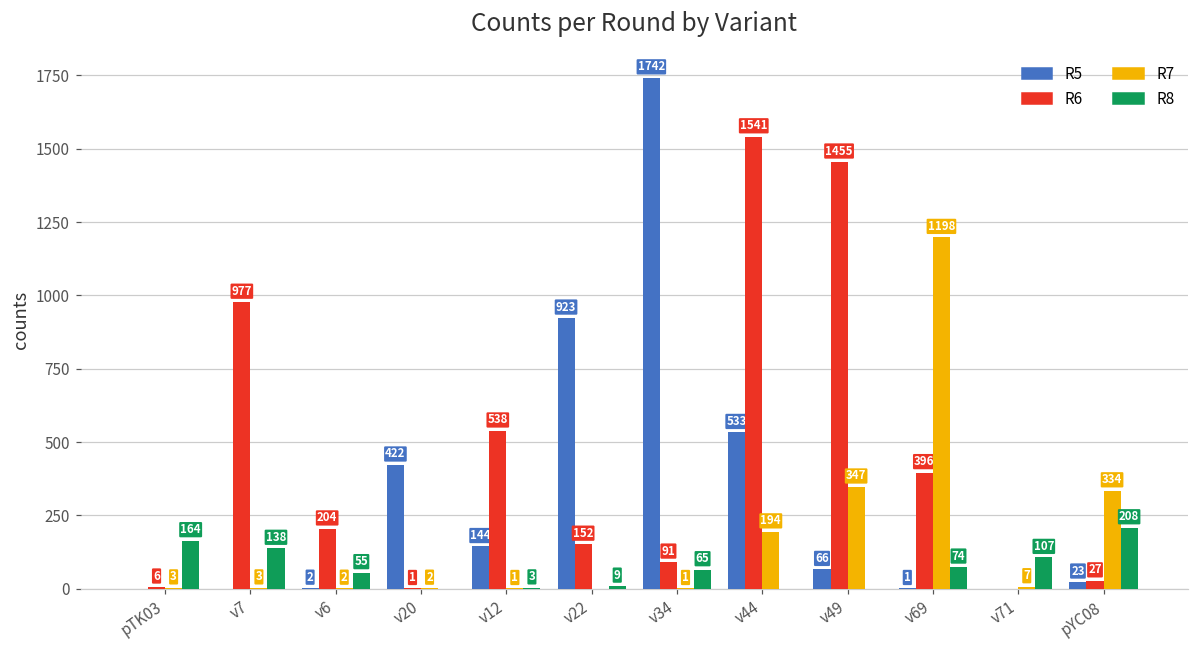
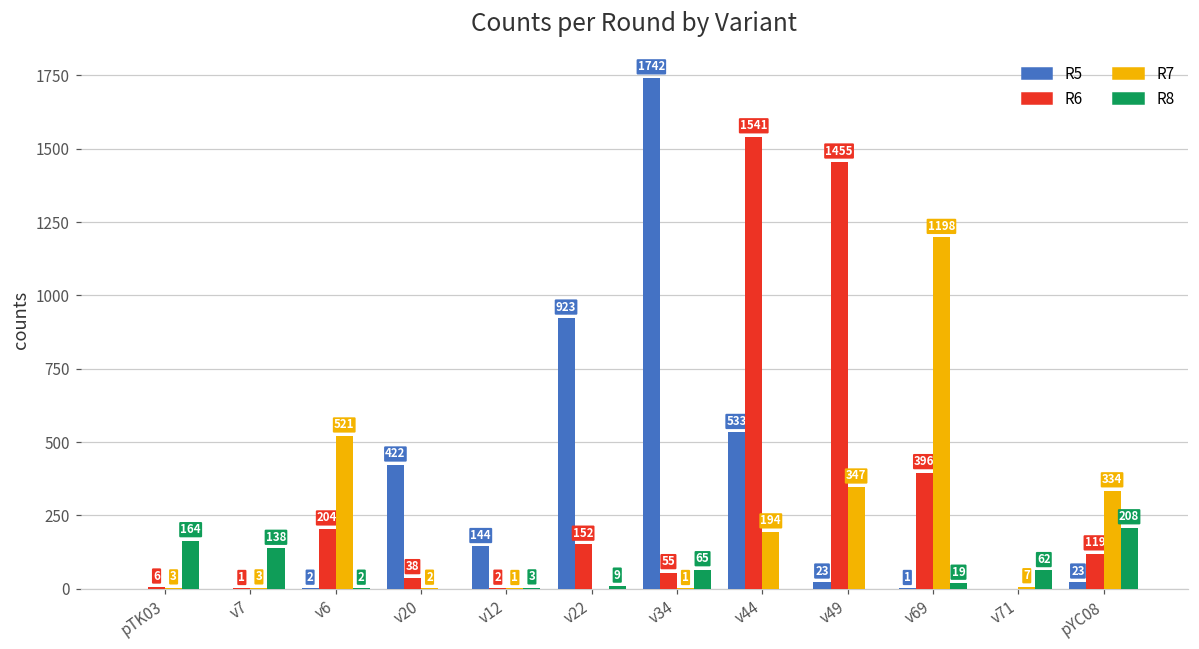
R6, v7: 977 -> 1
R7, v6: 2 -> 521
R8, v6: 55 -> 2
R6, v20: 1 -> 38
R6, v12: 538 -> 2
R6, v34: 91 -> 55
R5, v49: 66 -> 23
R8, v69: 74 -> 19
R8, v71: 107 -> 62
R6, pYC08: 27 -> 119
